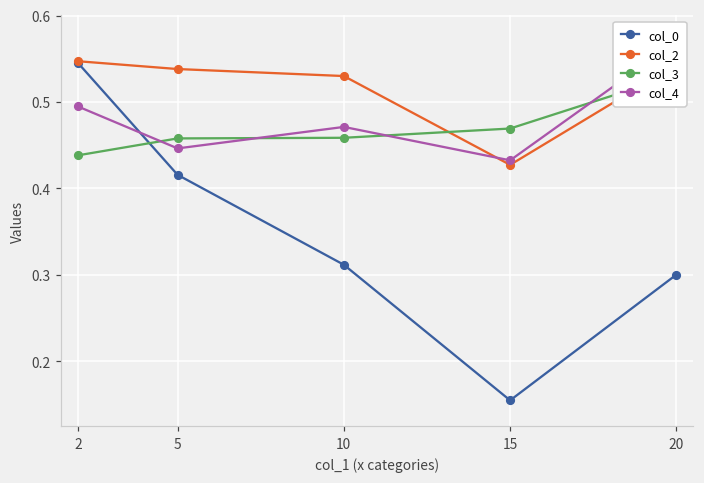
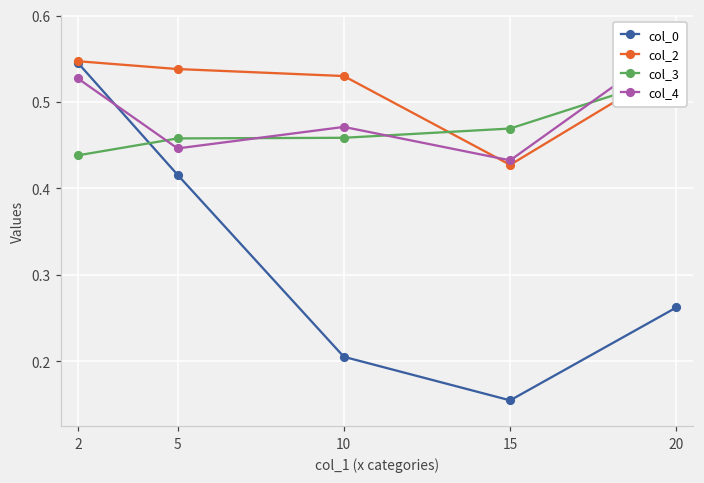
col_4, 2: 0.49 -> 0.53
col_0, 10: 0.31 -> 0.21
col_0, 20: 0.30 -> 0.26
